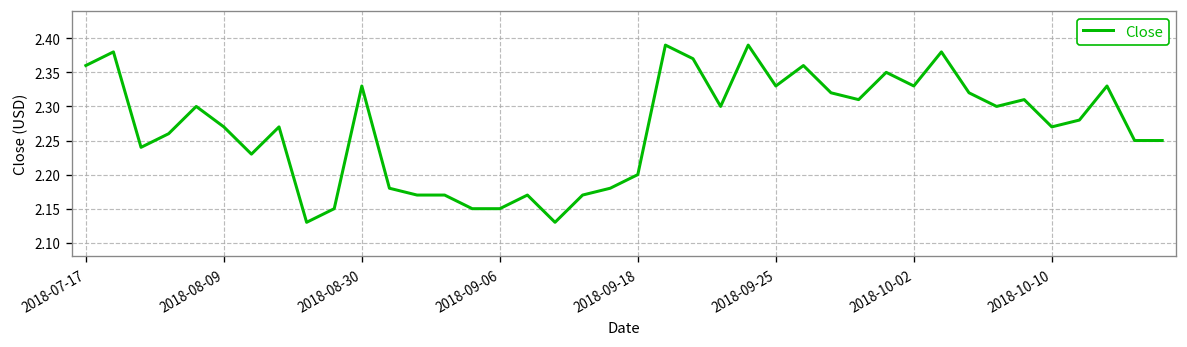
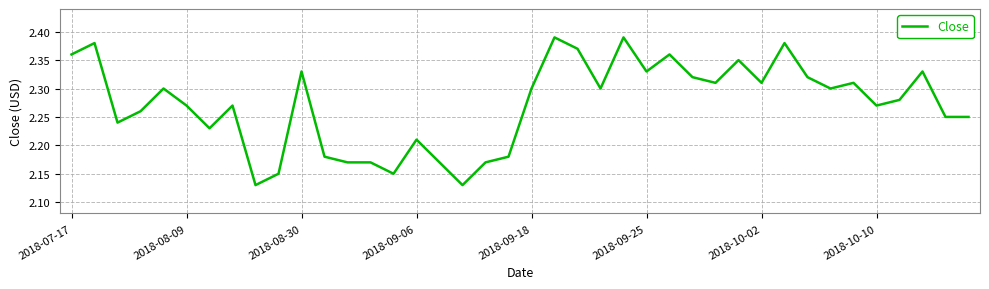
2018-09-06: 2.15 -> 2.21
2018-09-18: 2.2 -> 2.3
2018-10-02: 2.33 -> 2.31
